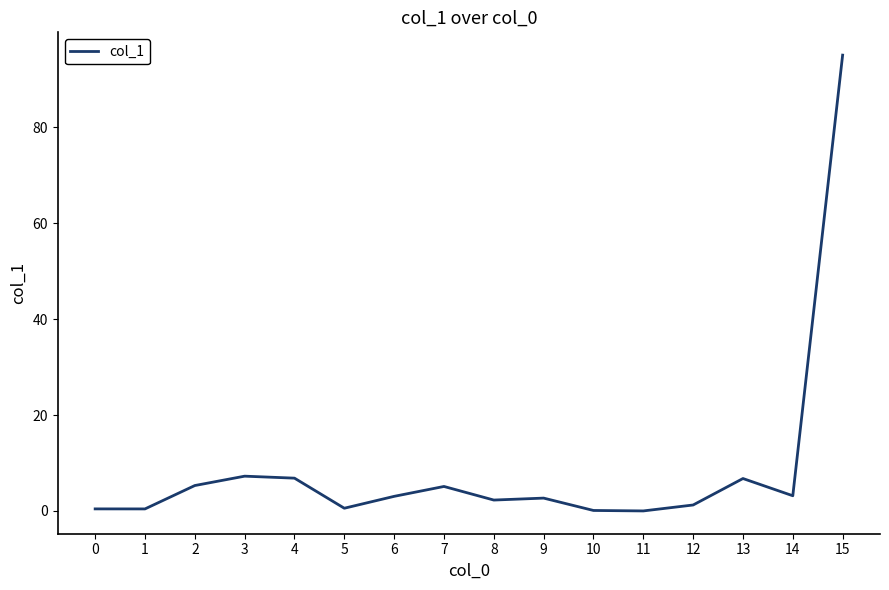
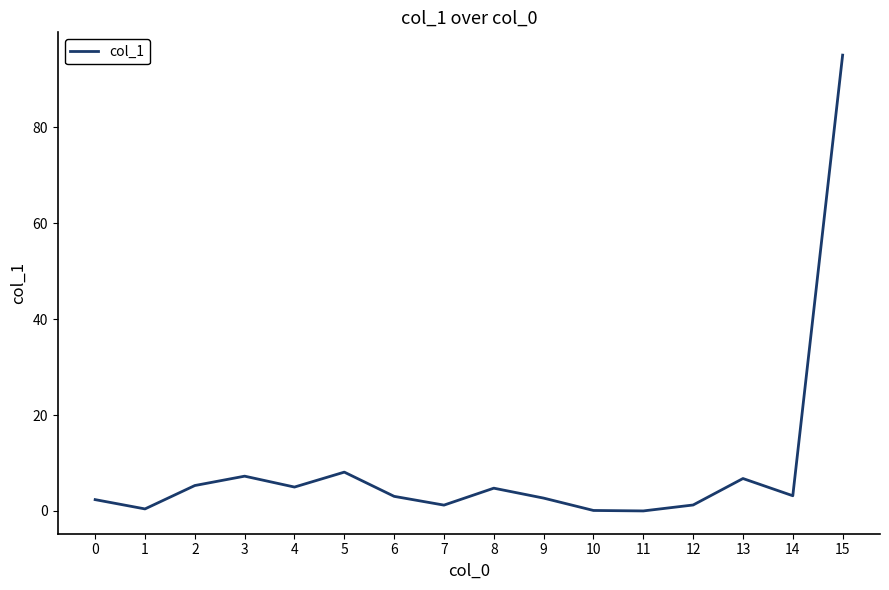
0: 0 -> 2
4: 7 -> 5
5: 1 -> 8
7: 5 -> 1
8: 2 -> 5
